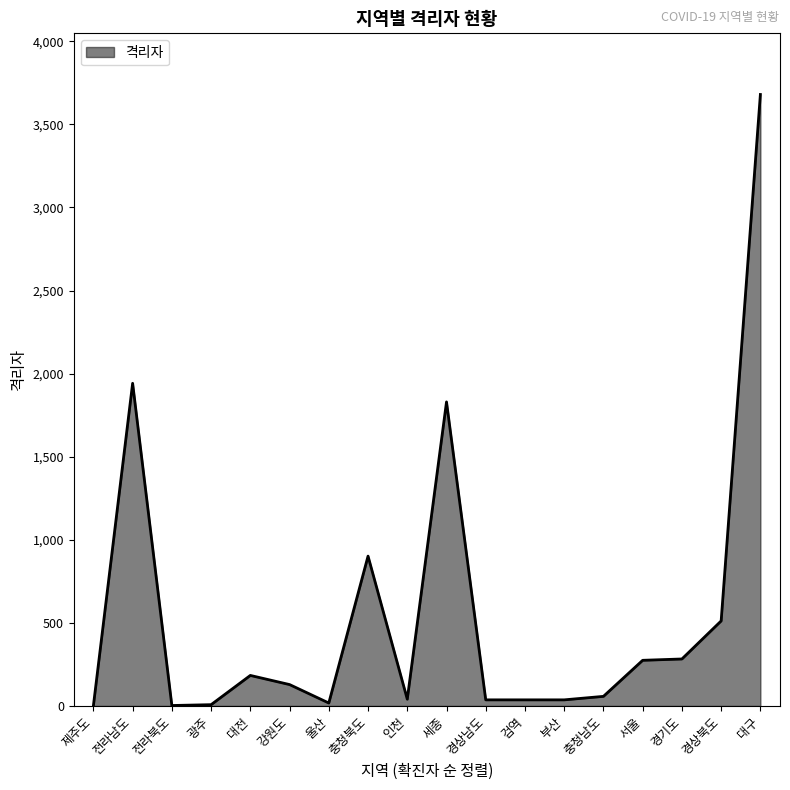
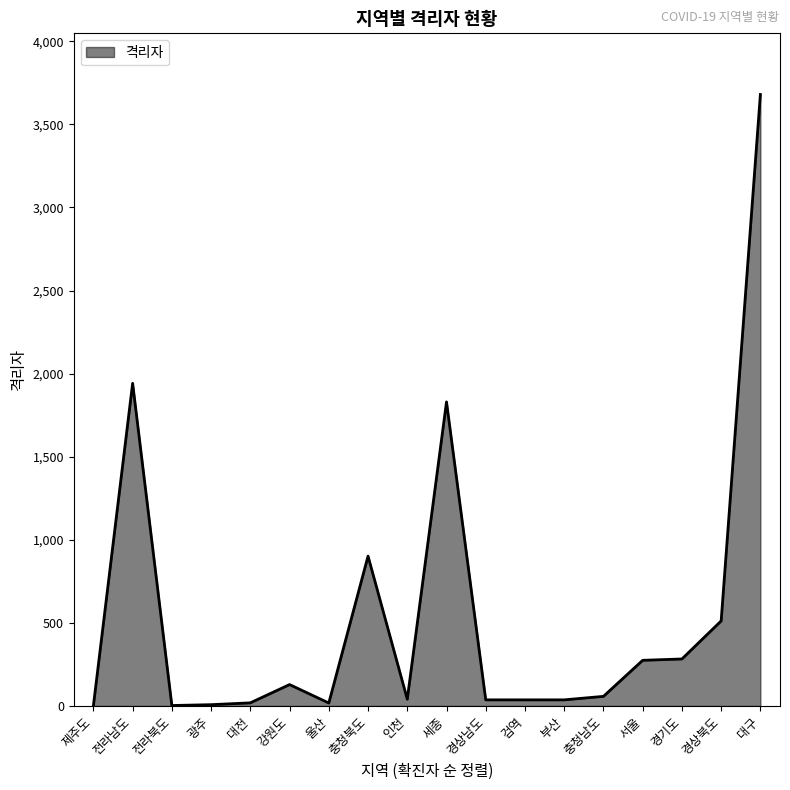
대전: 180 -> 20
